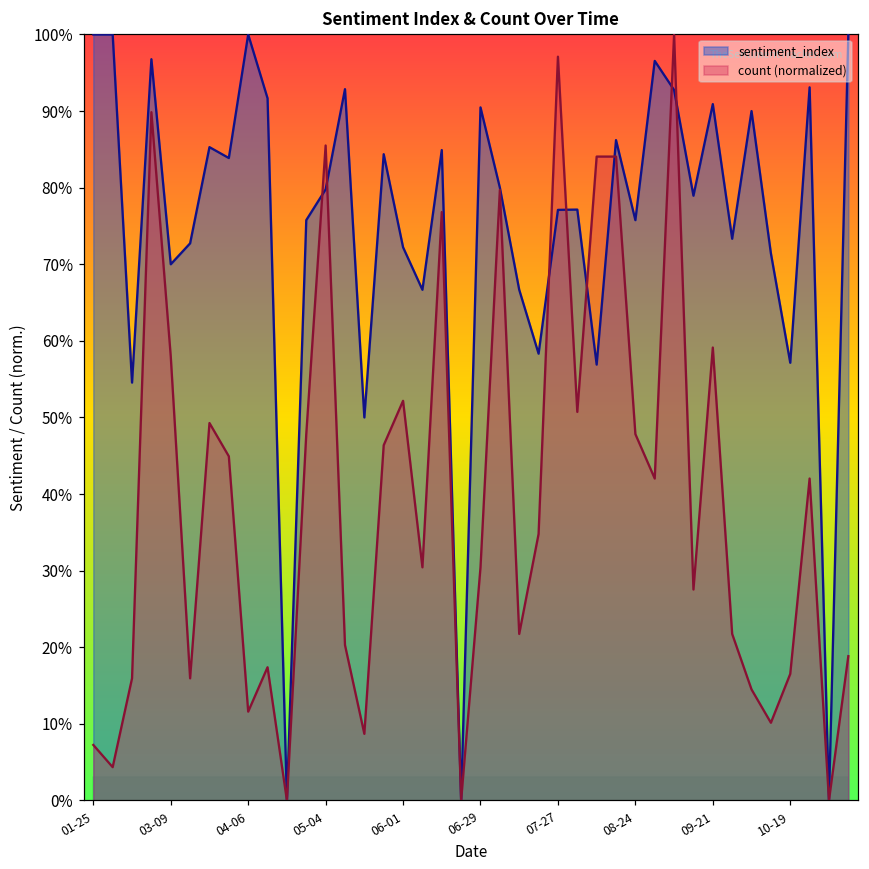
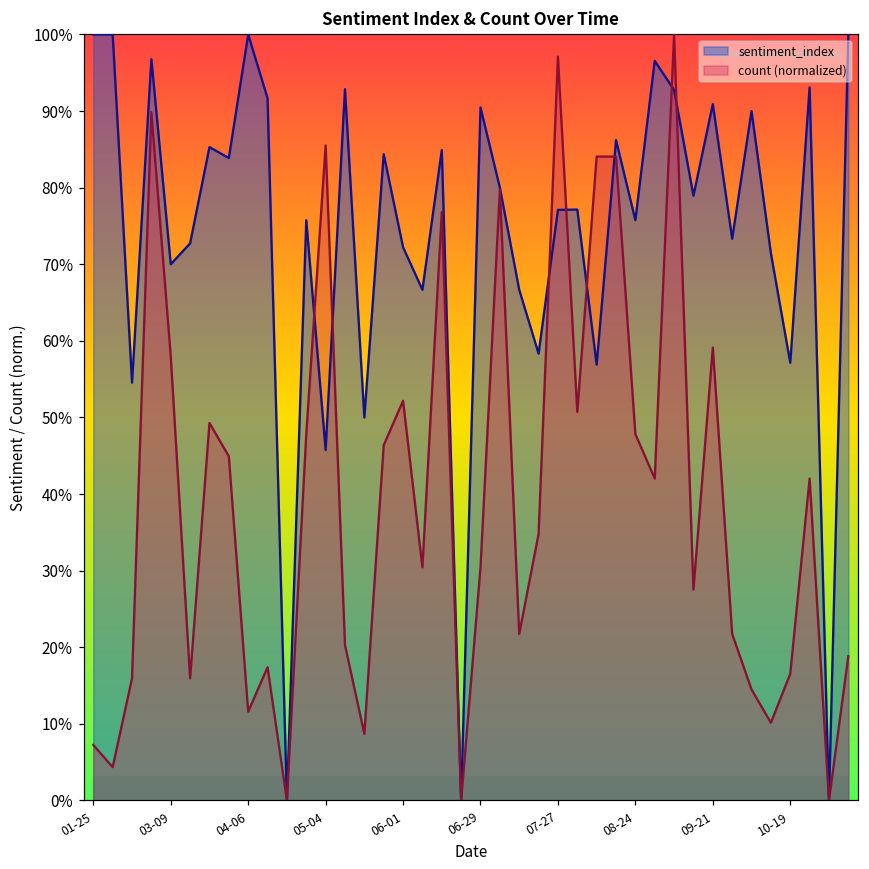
sentiment_index, 05-04: 80% -> 46%
